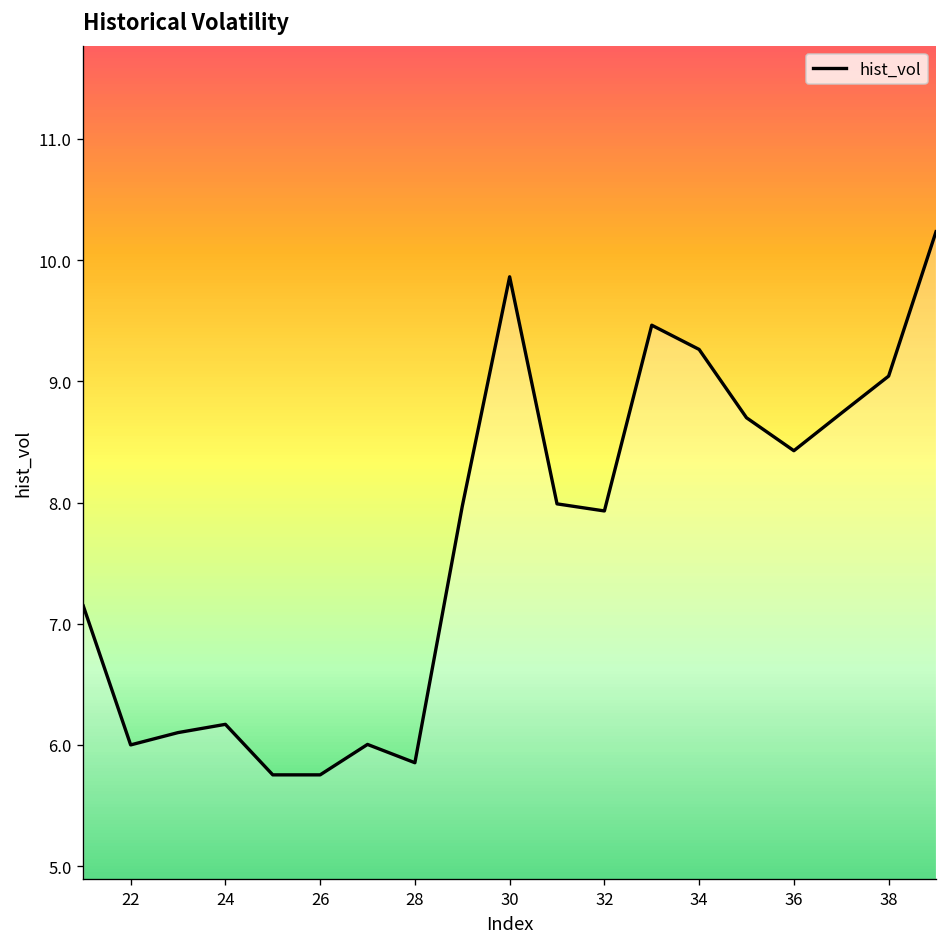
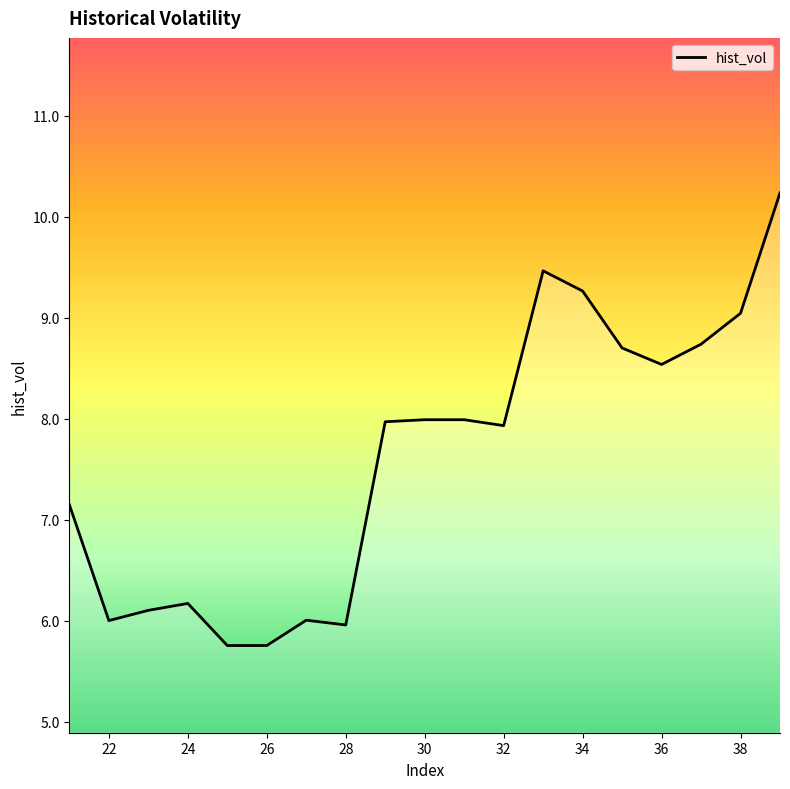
28: 5.85 -> 5.96
30: 9.86 -> 7.99
36: 8.43 -> 8.54
